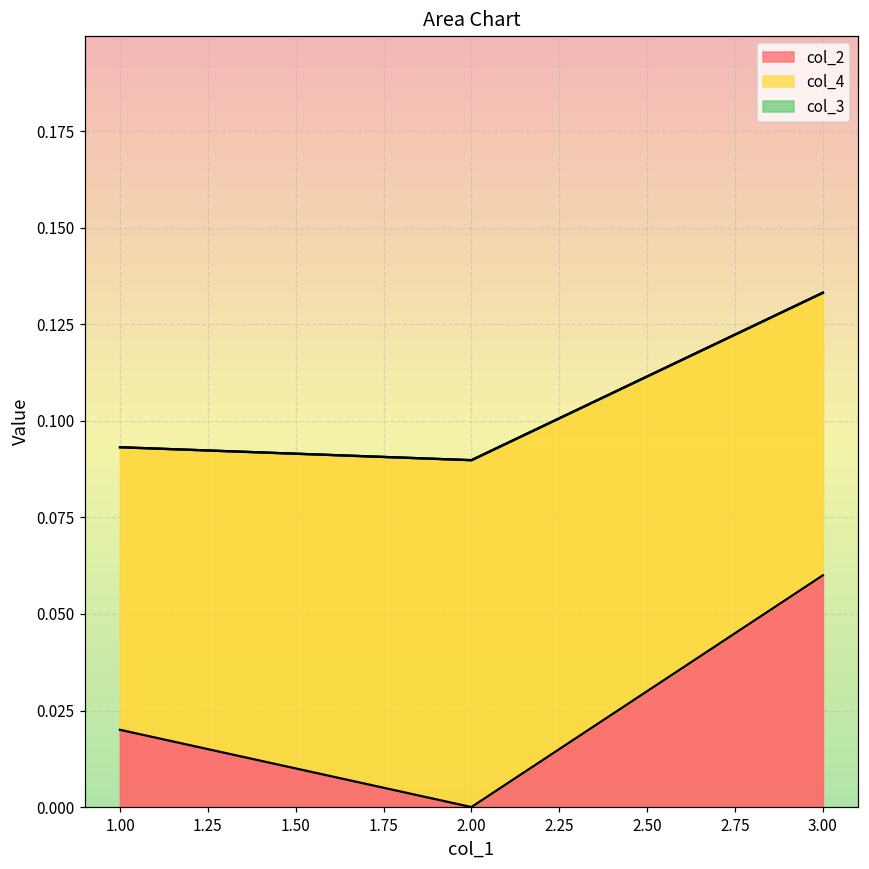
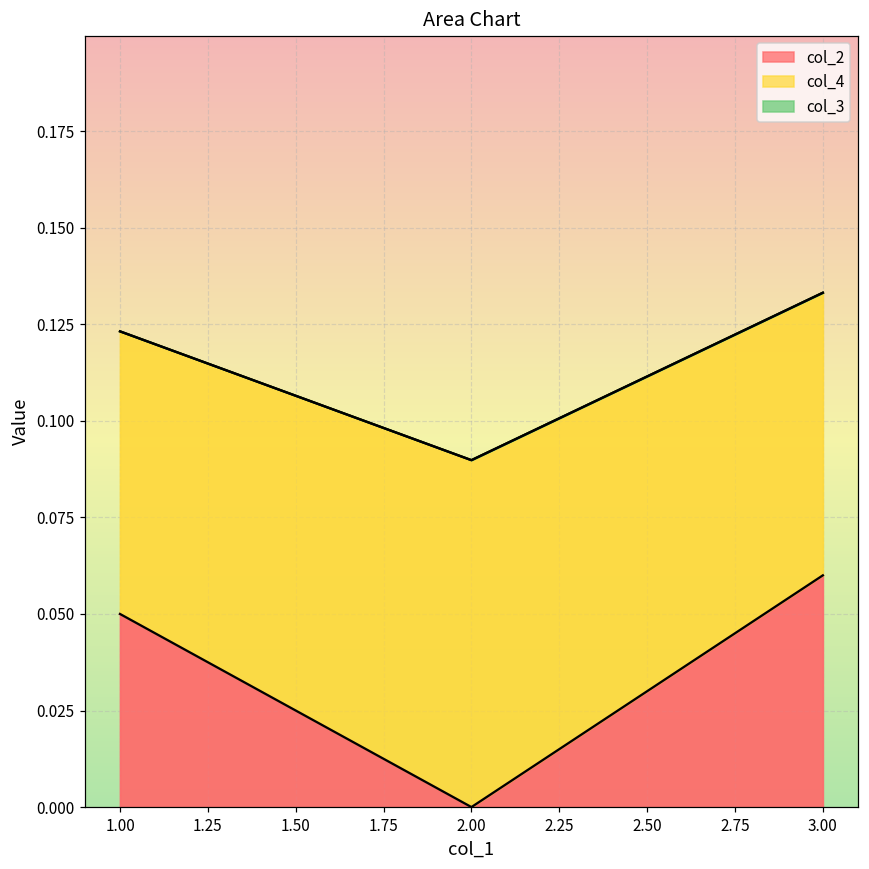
col_2, 1.00: 0.02 -> 0.05
